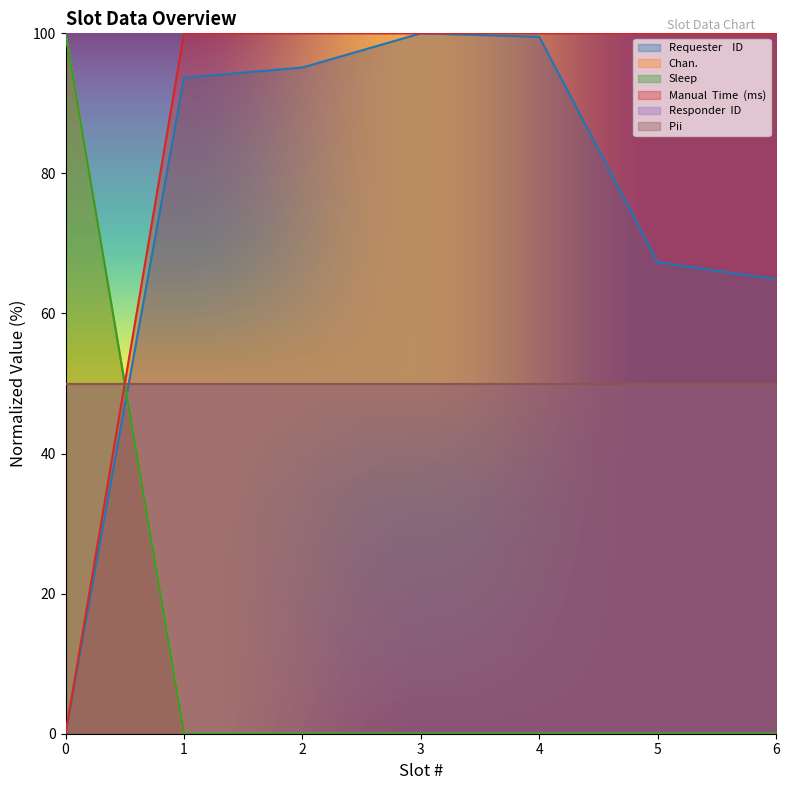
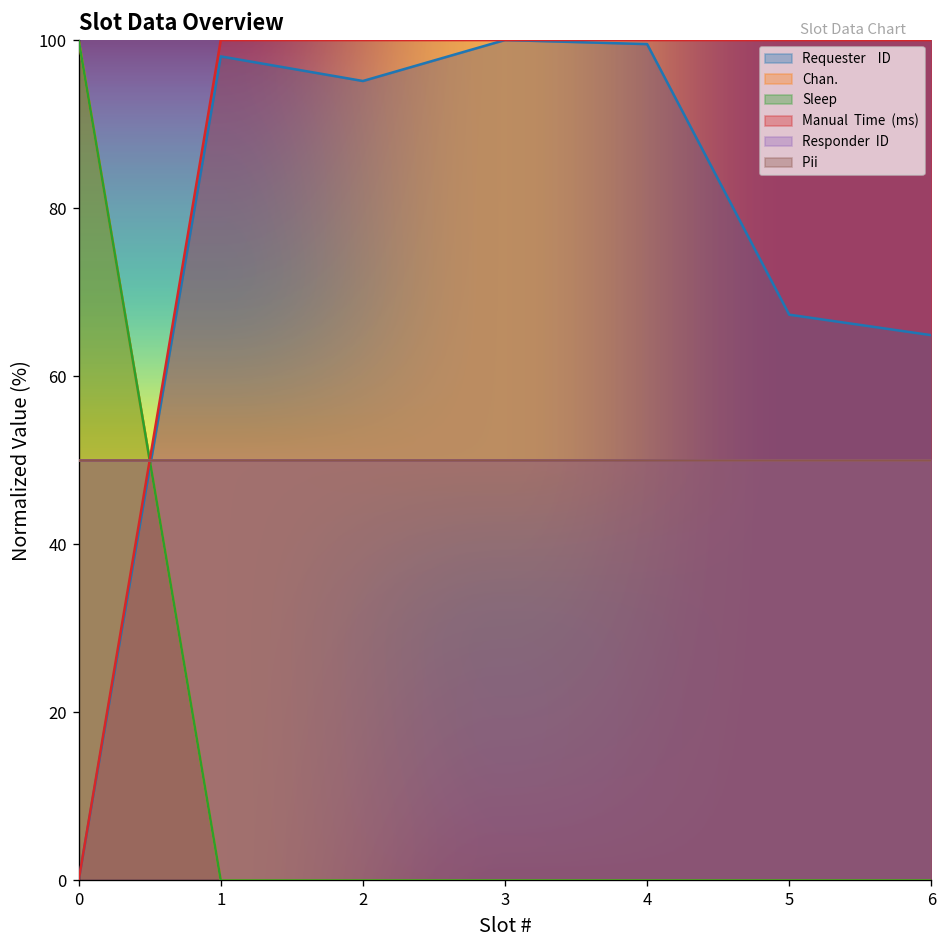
Requester ID, 1: 94 -> 98
